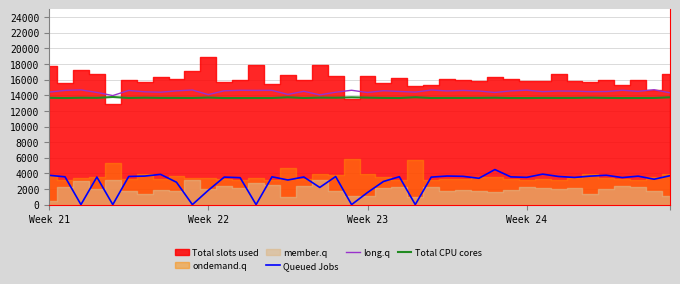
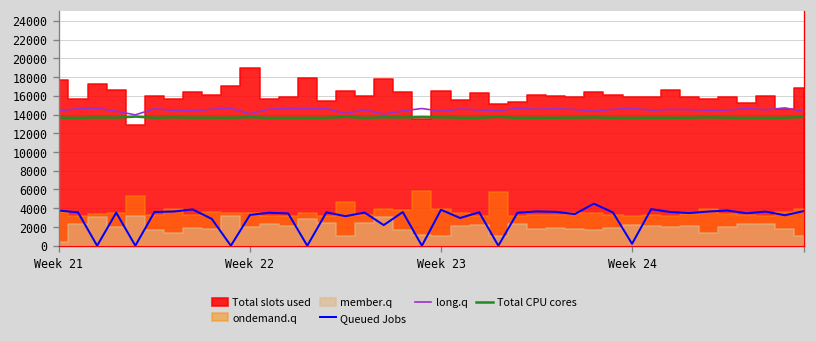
Queued Jobs, Week 22: 2000 -> 3000
Queued Jobs, Week 23: 2000 -> 4000
Queued Jobs, Week 24: 3000 -> 0
